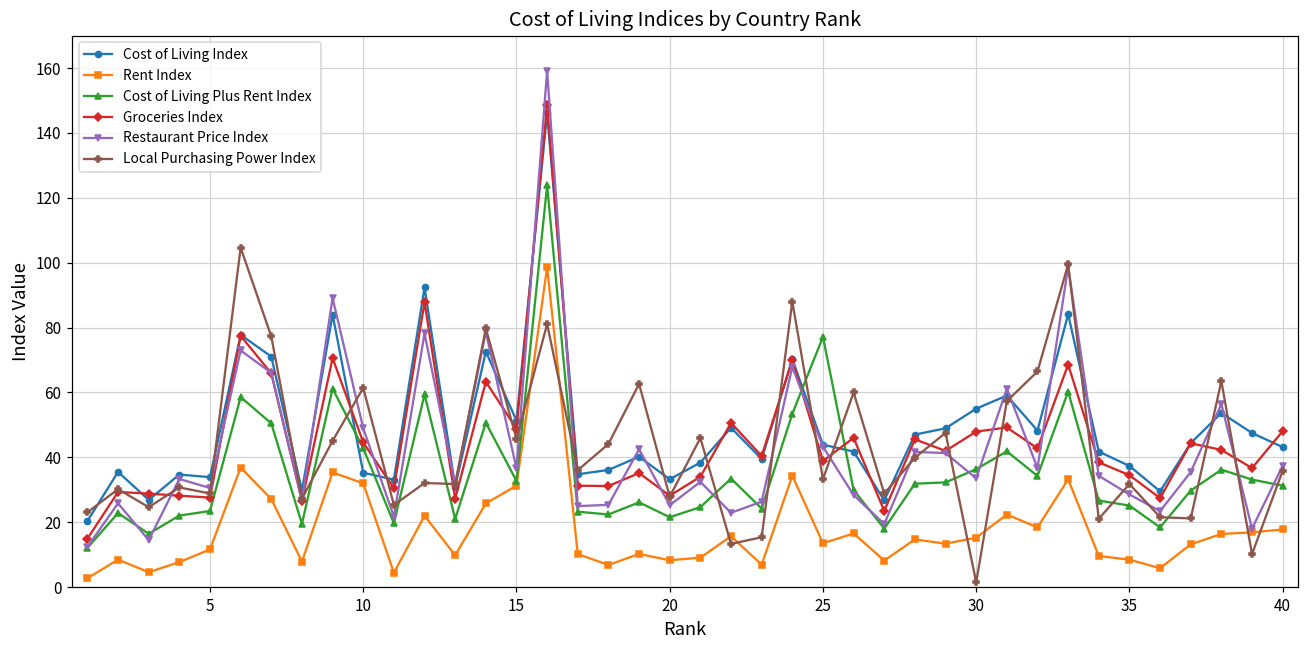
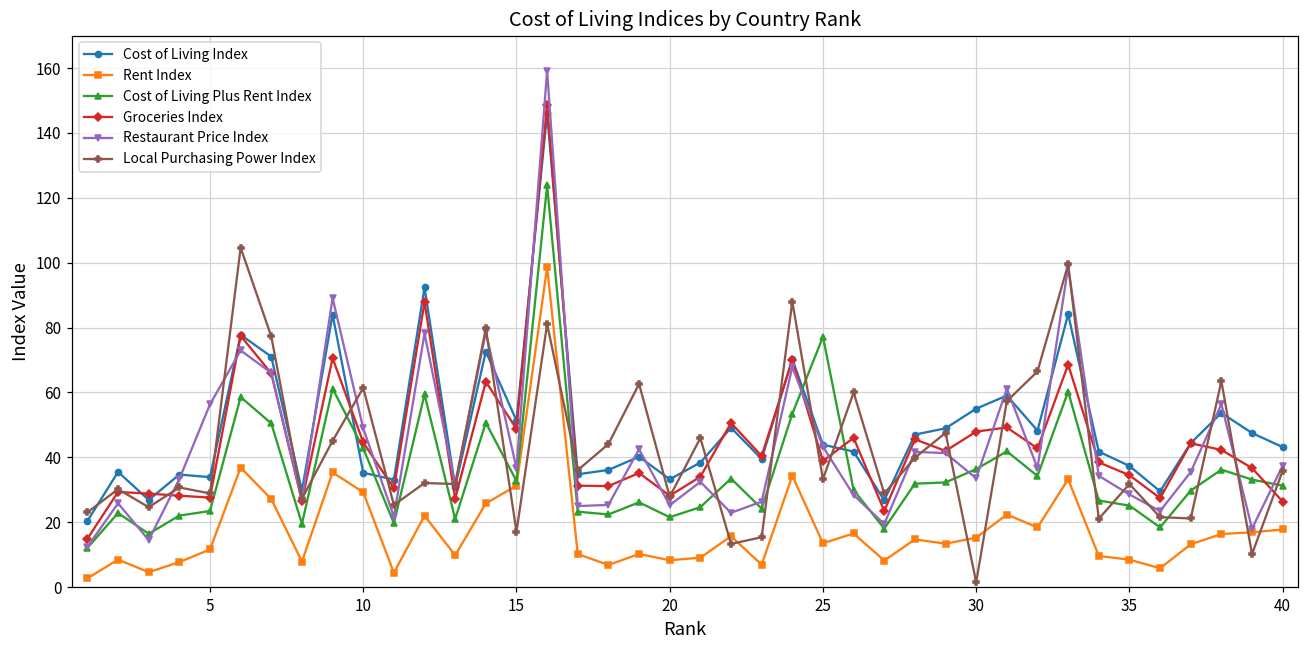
Restaurant Price Index, 5: 31 -> 56
Rent Index, 10: 32 -> 29
Local Purchasing Power Index, 15: 46 -> 17
Groceries Index, 40: 48 -> 26
